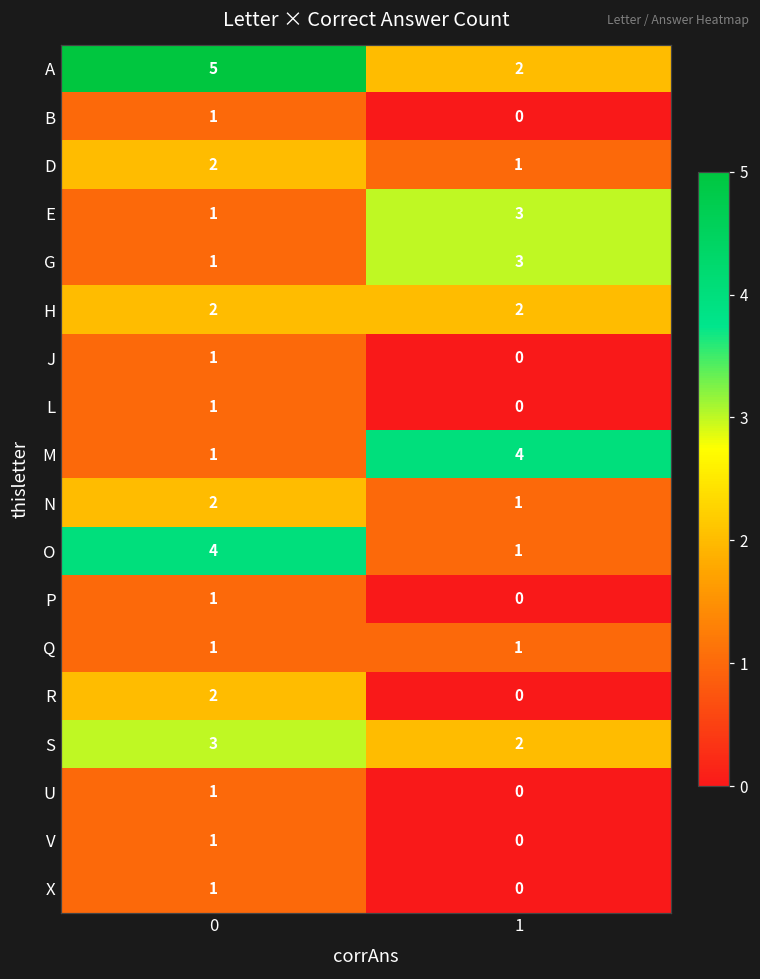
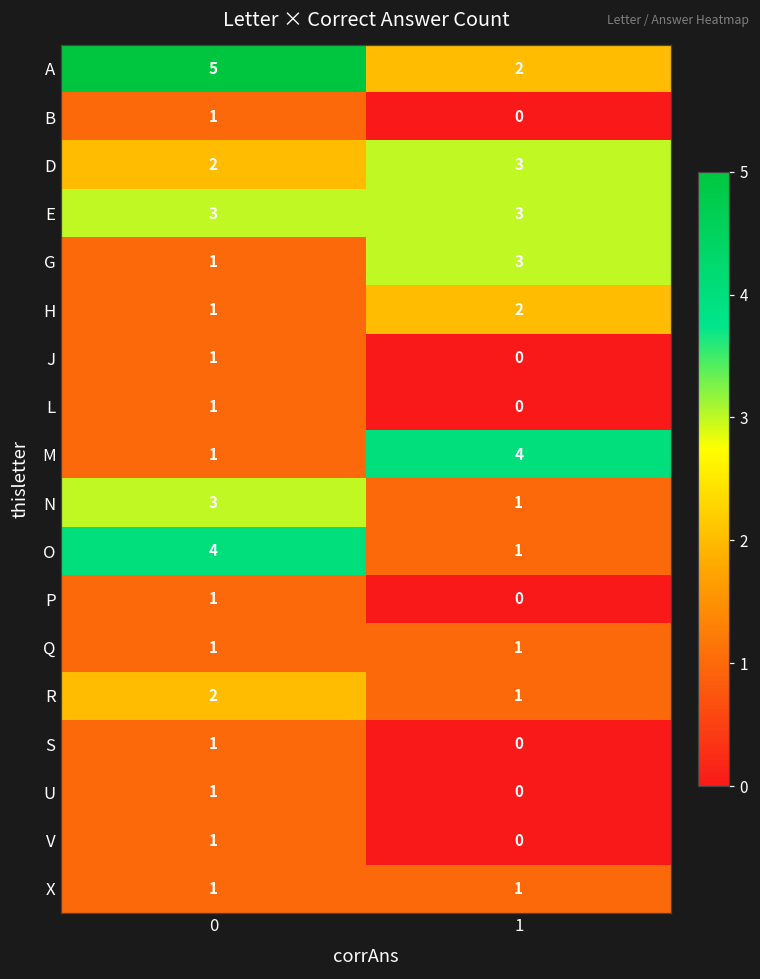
D, 1: 1 -> 3
E, 0: 1 -> 3
H, 0: 2 -> 1
N, 0: 2 -> 3
R, 1: 0 -> 1
S, 0: 3 -> 1
S, 1: 2 -> 0
X, 1: 0 -> 1
